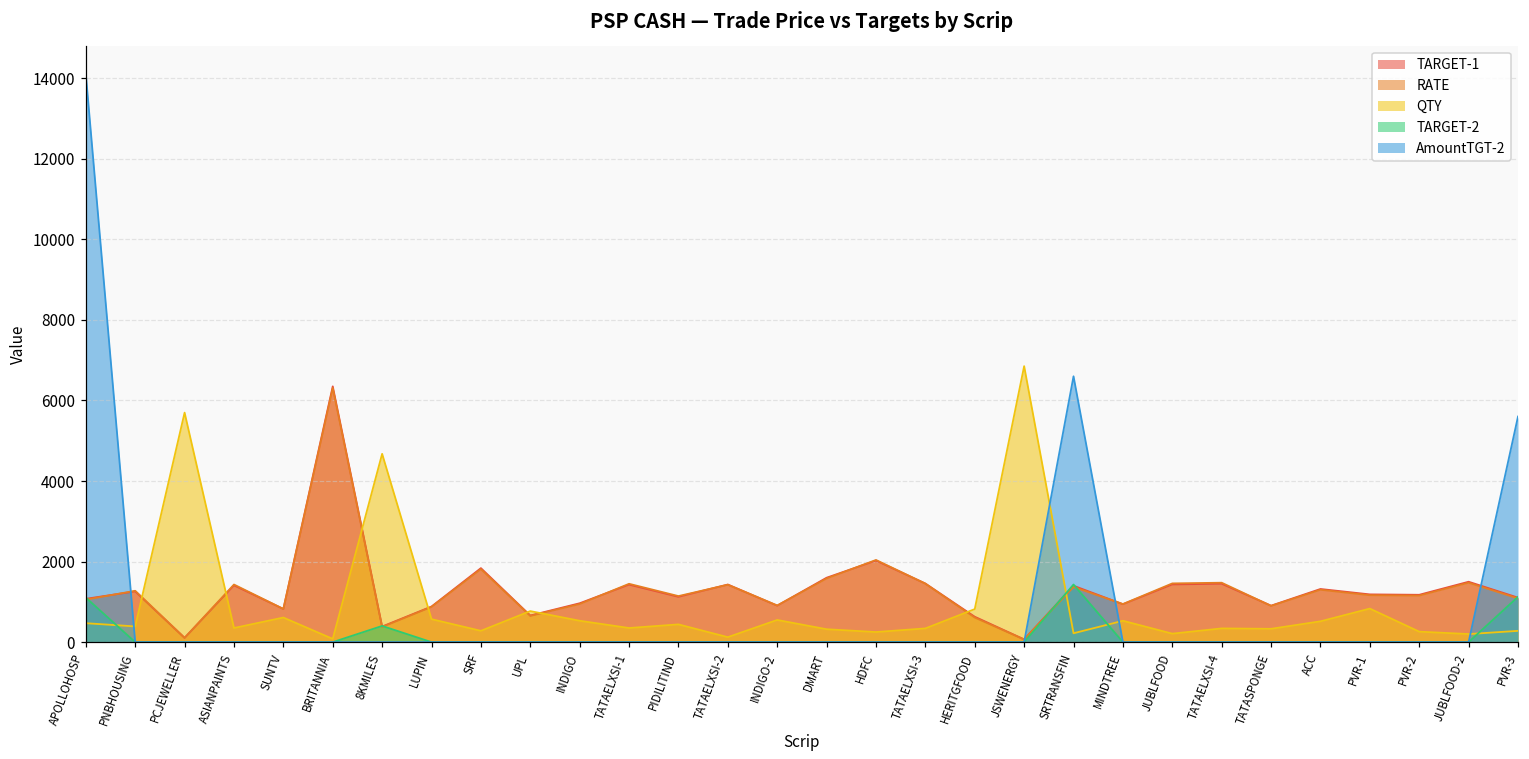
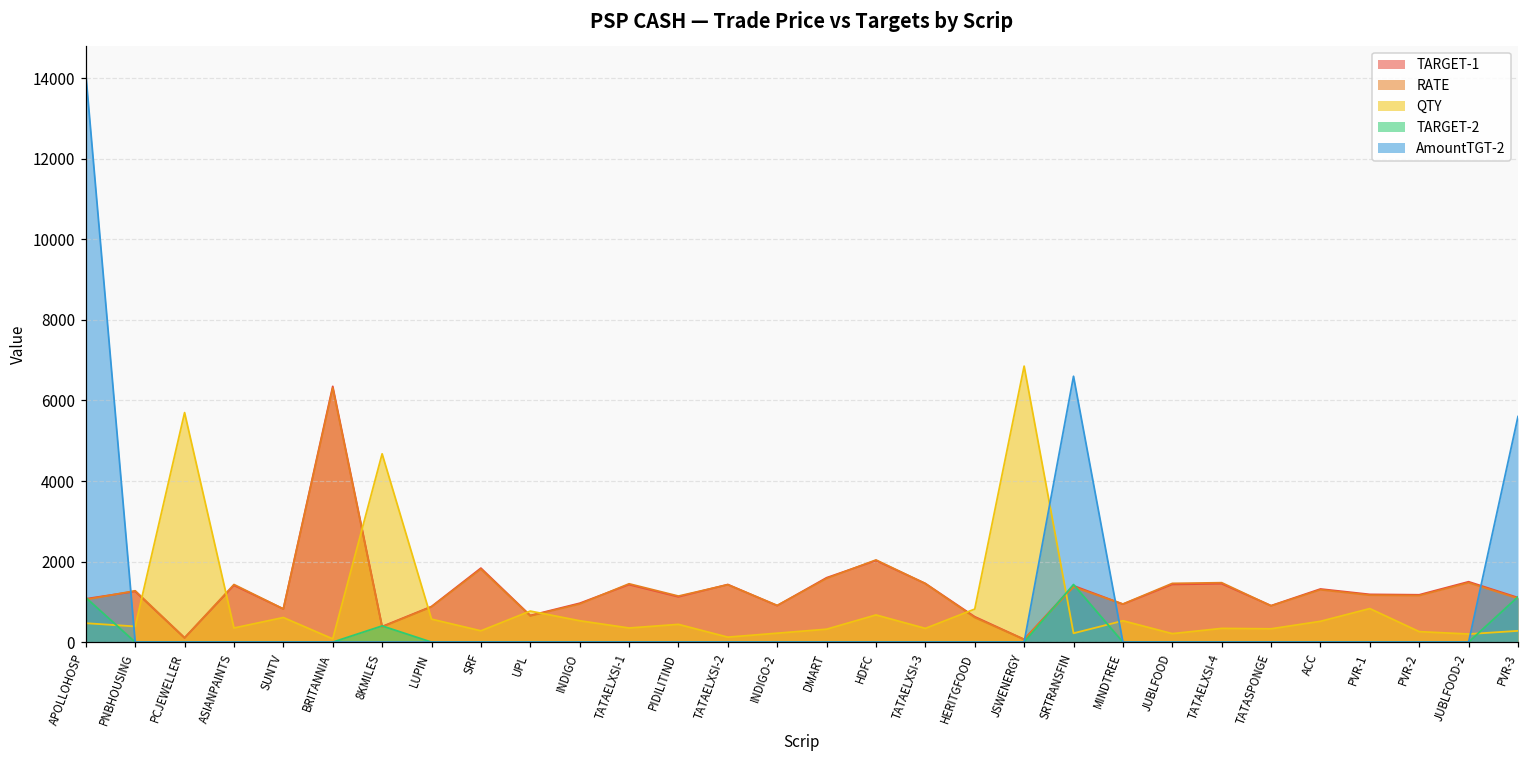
QTY, INDIGO-2: 600 -> 200
QTY, HDFC: 300 -> 700
